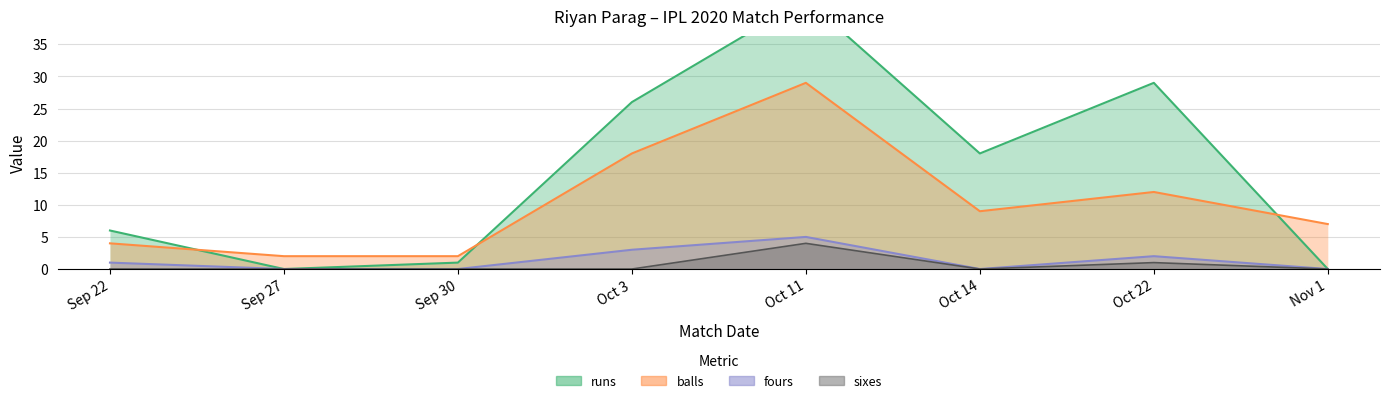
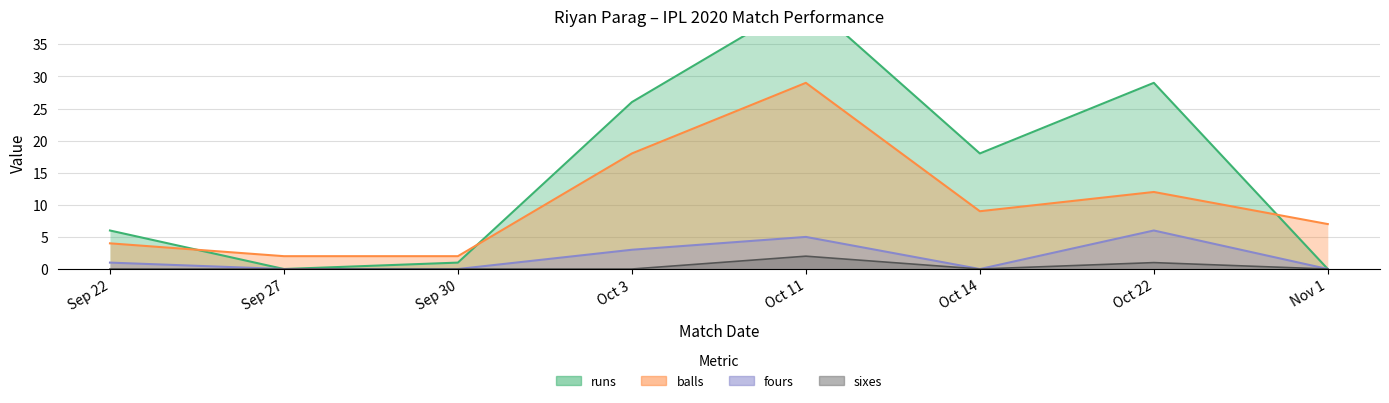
sixes, Oct 11: 4 -> 2
fours, Oct 22: 2 -> 6
